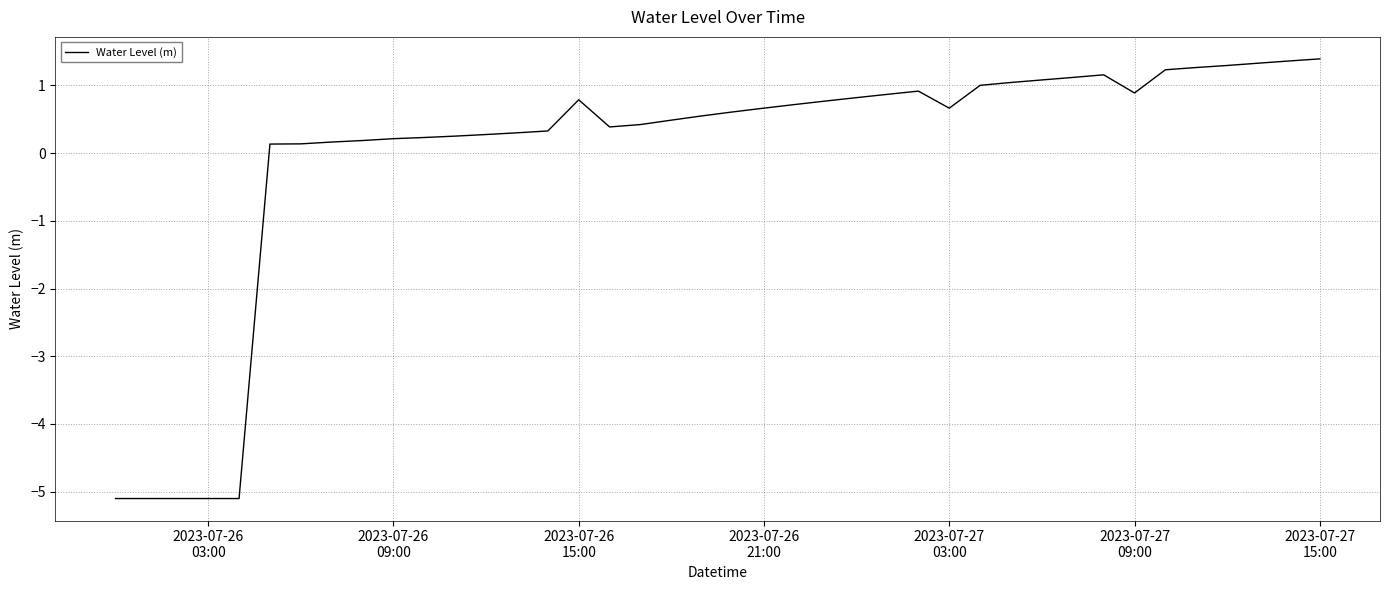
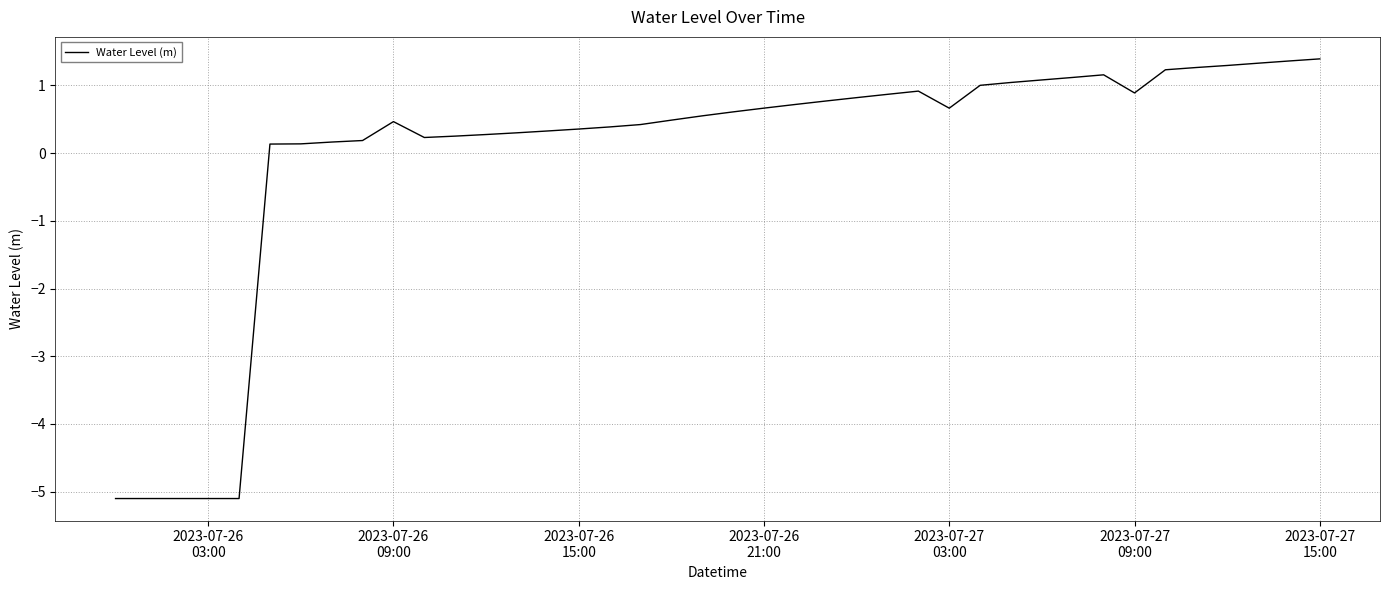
2023-07-26 09:00: 0.2 -> 0.5
2023-07-26 15:00: 0.8 -> 0.4
